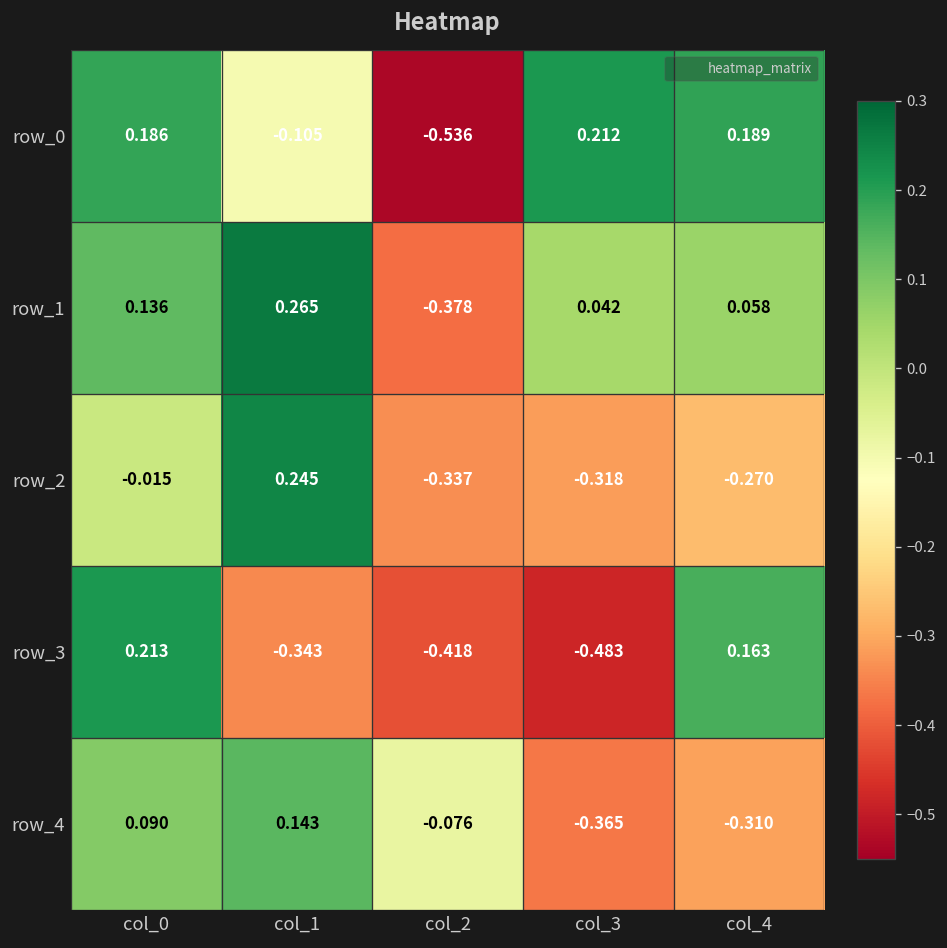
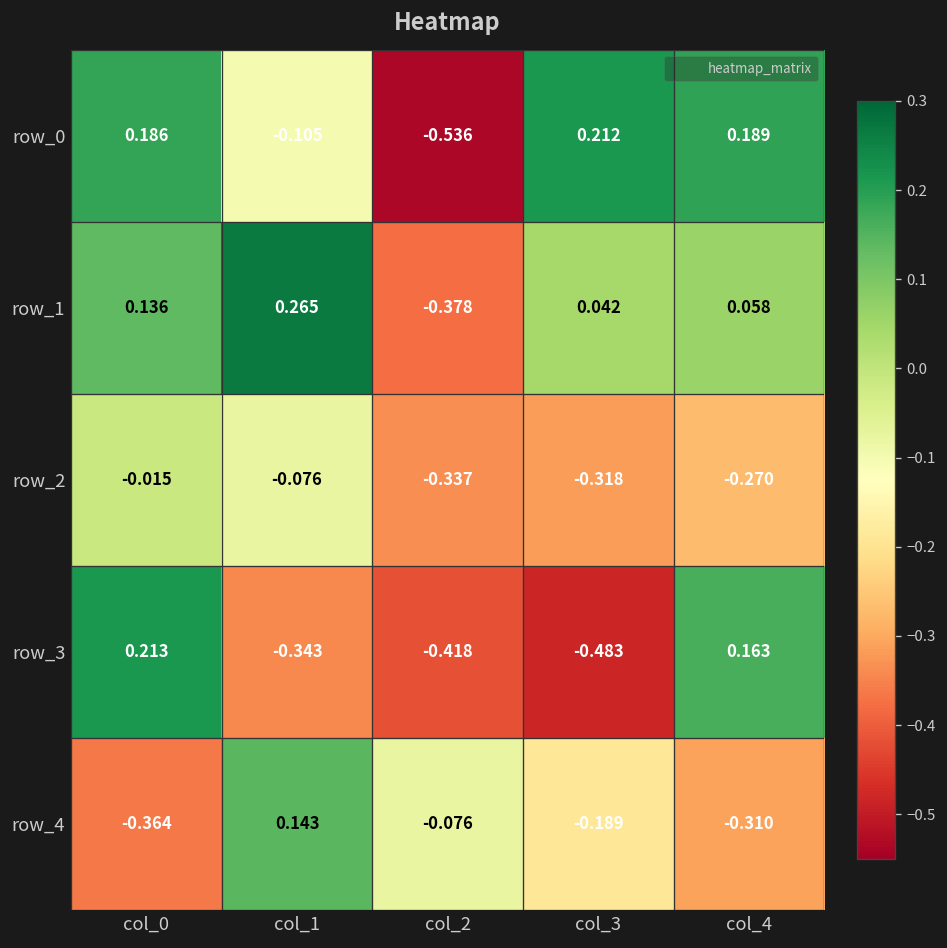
row_2, col_1: 0.245 -> -0.076
row_4, col_0: 0.090 -> -0.364
row_4, col_3: -0.365 -> -0.189
